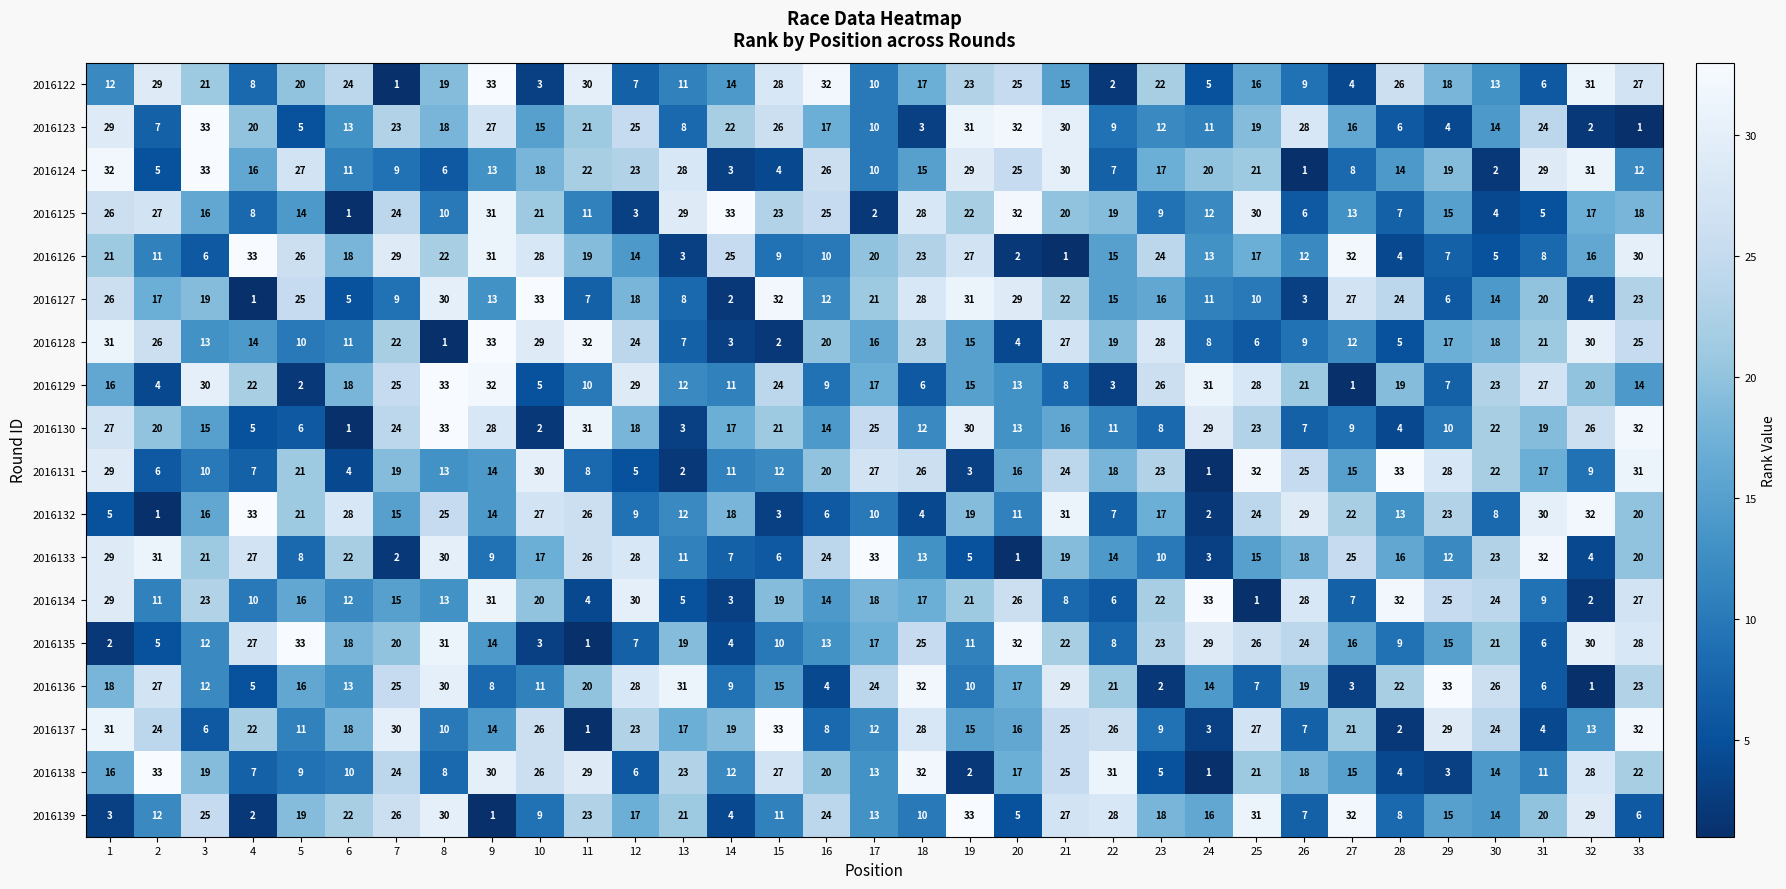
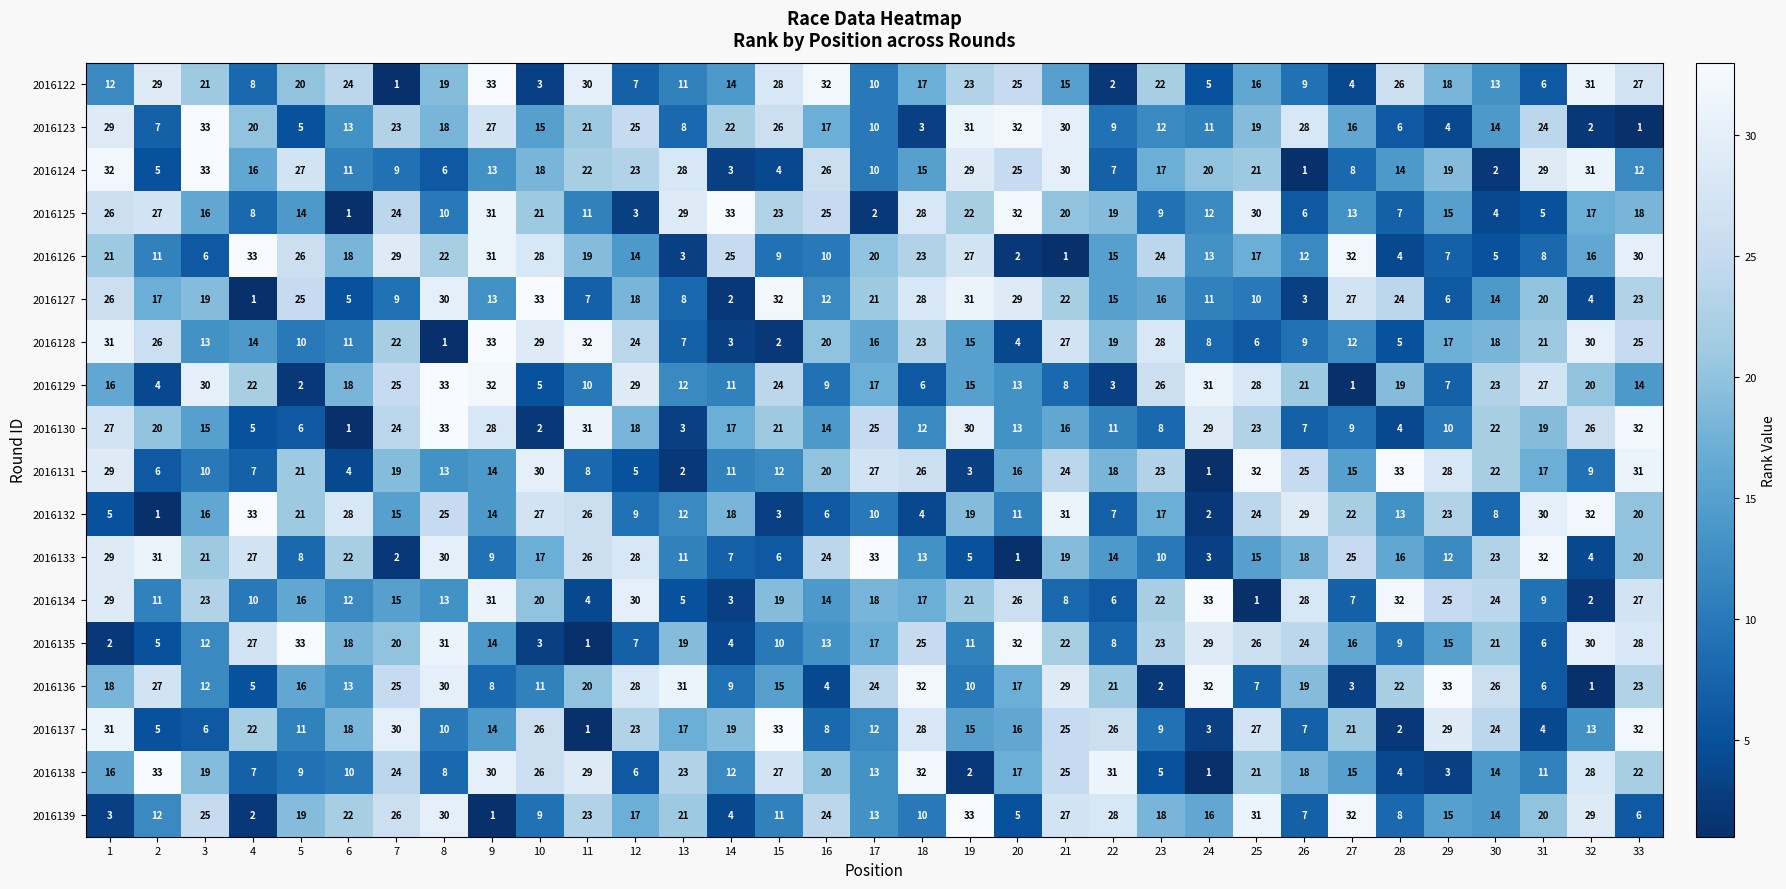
2016136, 24: 14 -> 32
2016137, 2: 24 -> 5
